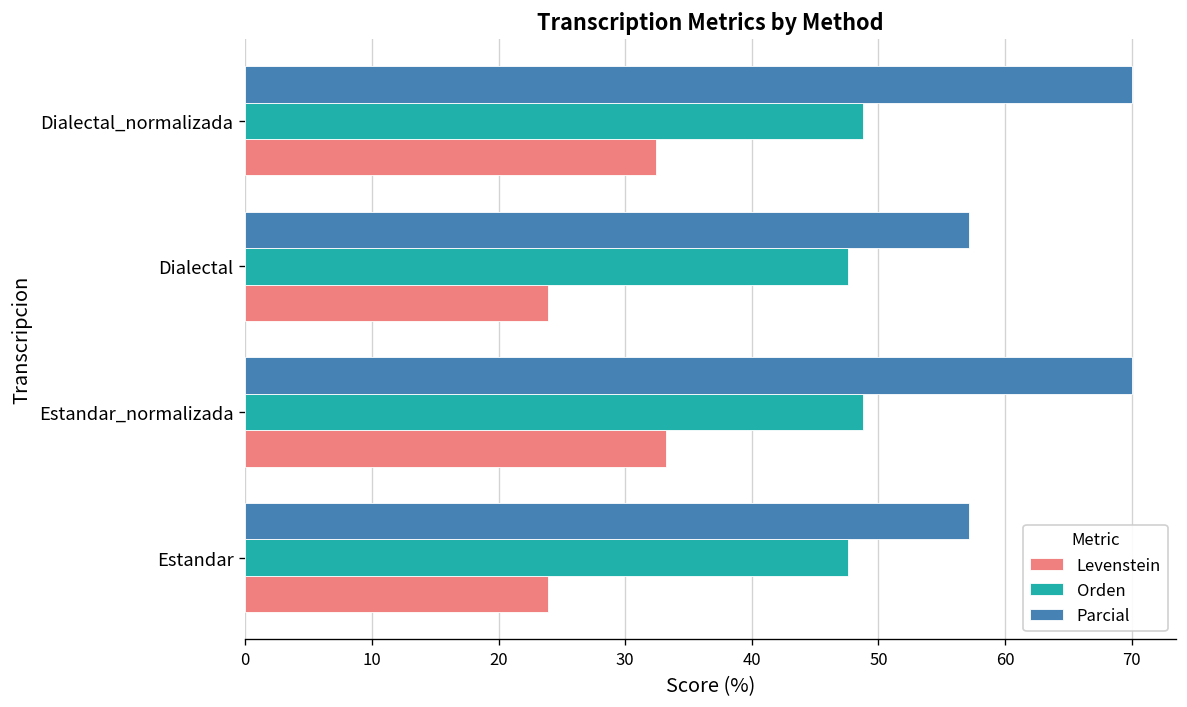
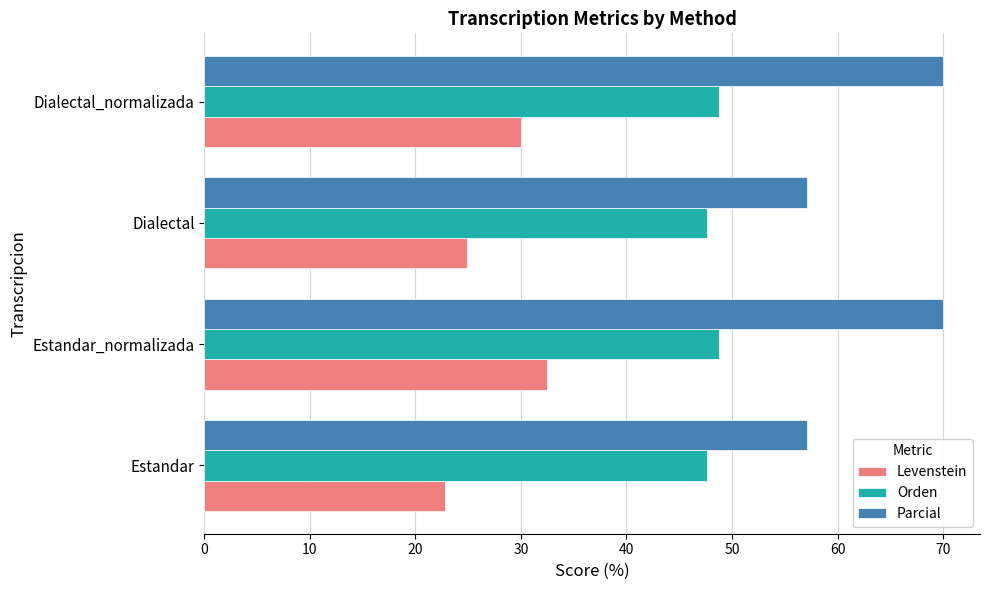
Levenstein, Dialectal_normalizada: 32.4 -> 30.0
Levenstein, Dialectal: 23.9 -> 24.9
Levenstein, Estandar_normalizada: 33.2 -> 32.4
Levenstein, Estandar: 23.9 -> 22.8
